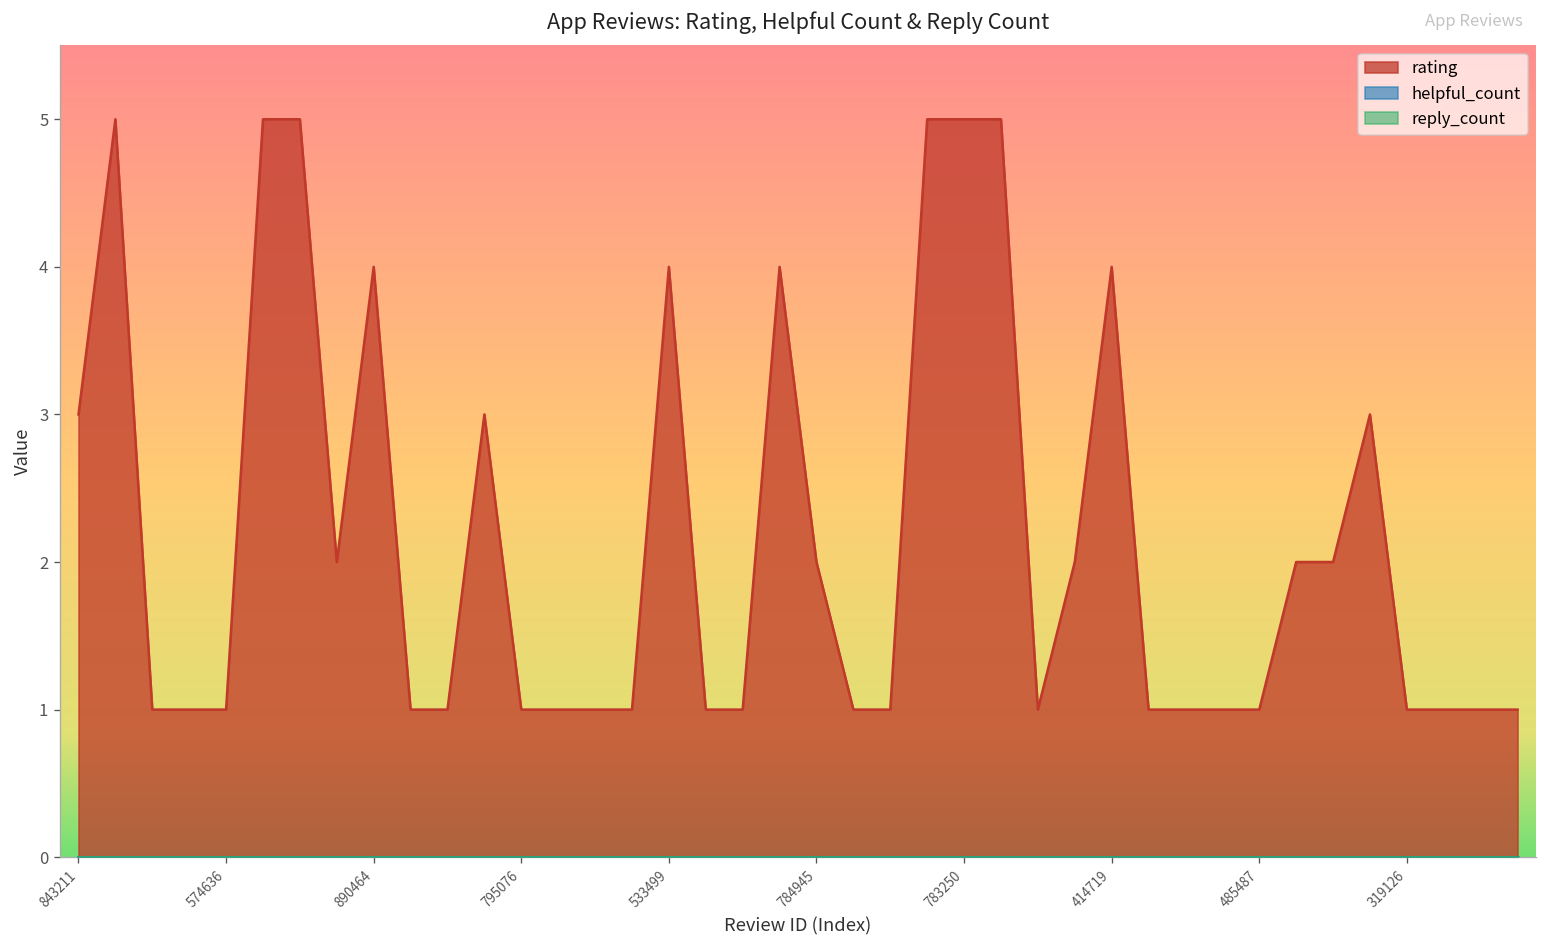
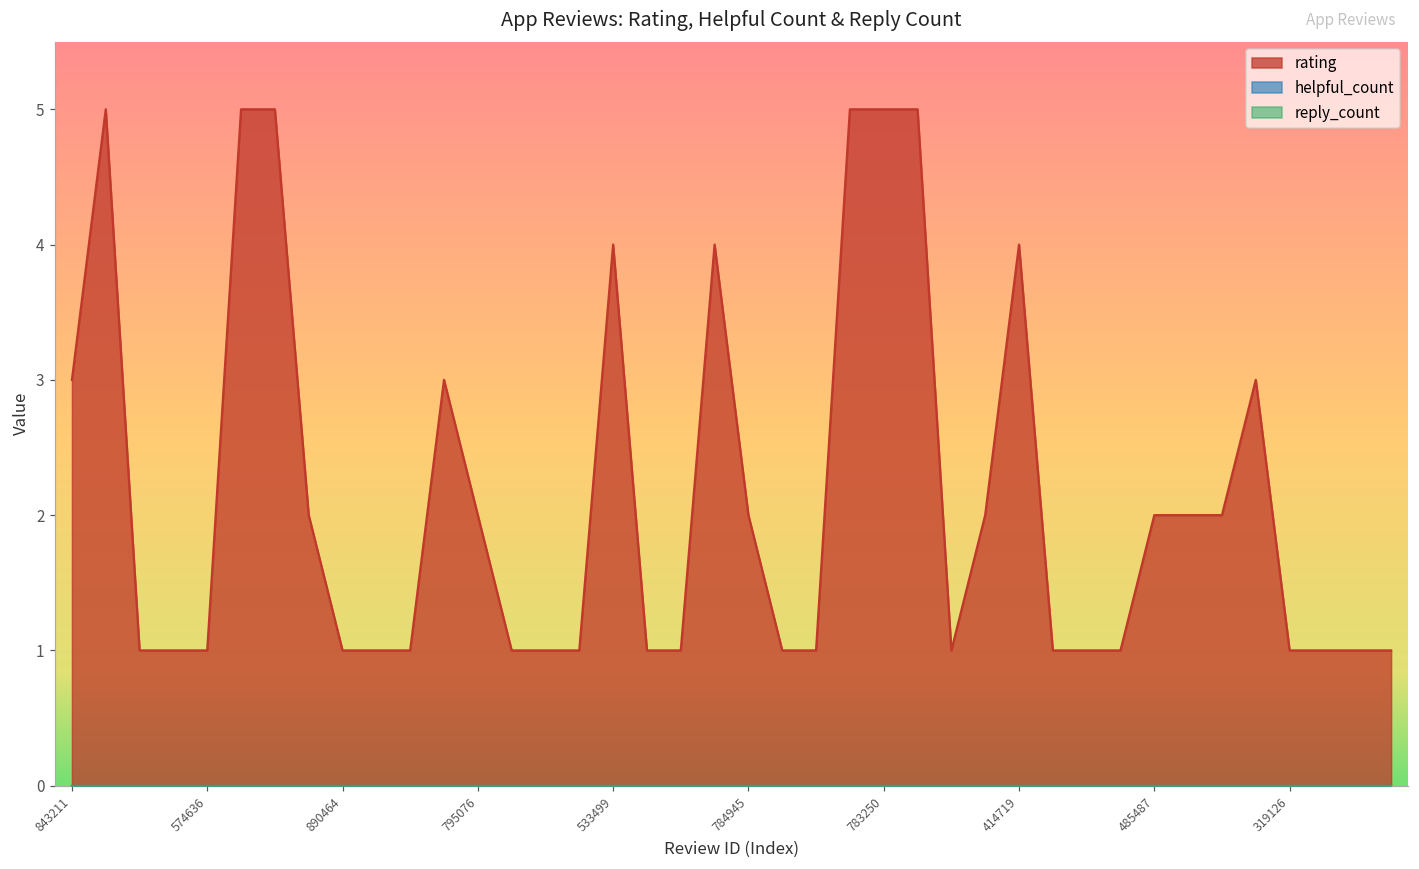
rating, 890464: 4 -> 1
rating, 795076: 1 -> 2
rating, 485487: 1 -> 2
